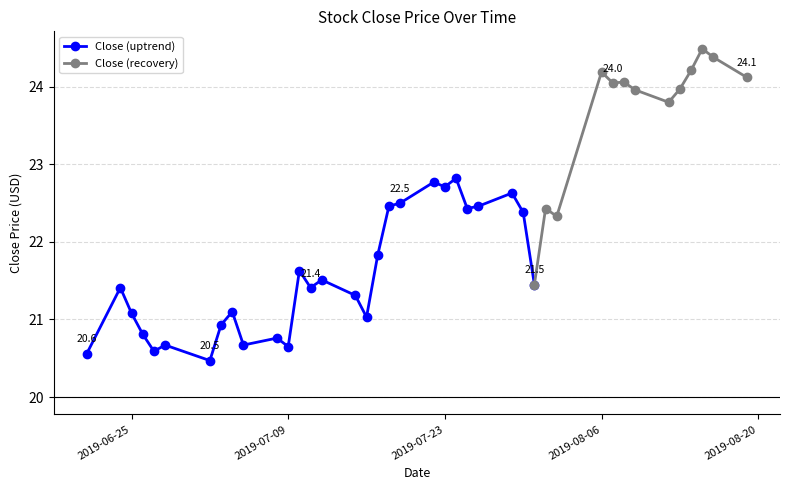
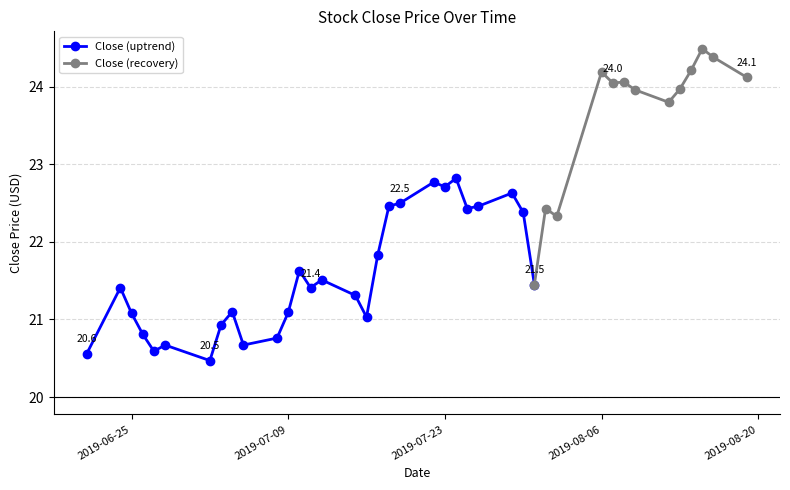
Close (uptrend), 2019-07-09: 20.7 -> 21.1
